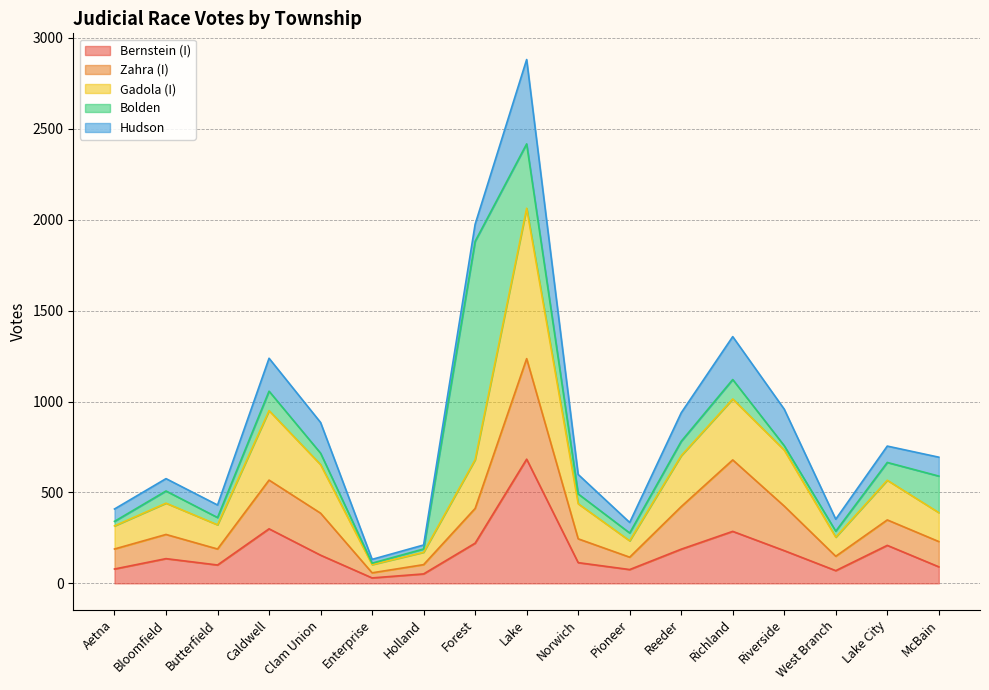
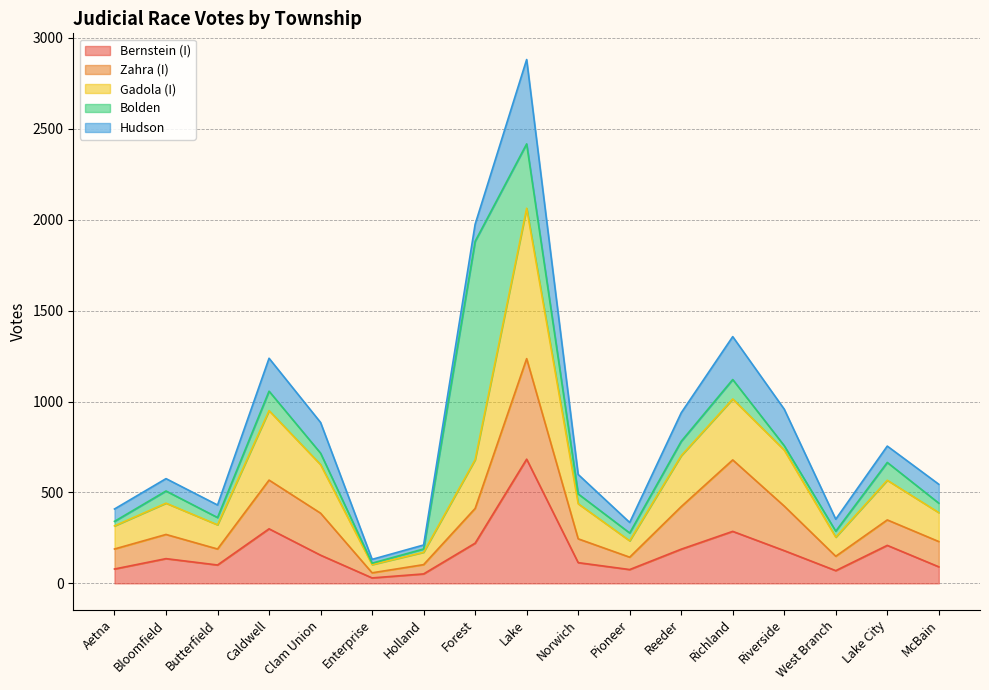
Bolden, McBain: 200 -> 50
